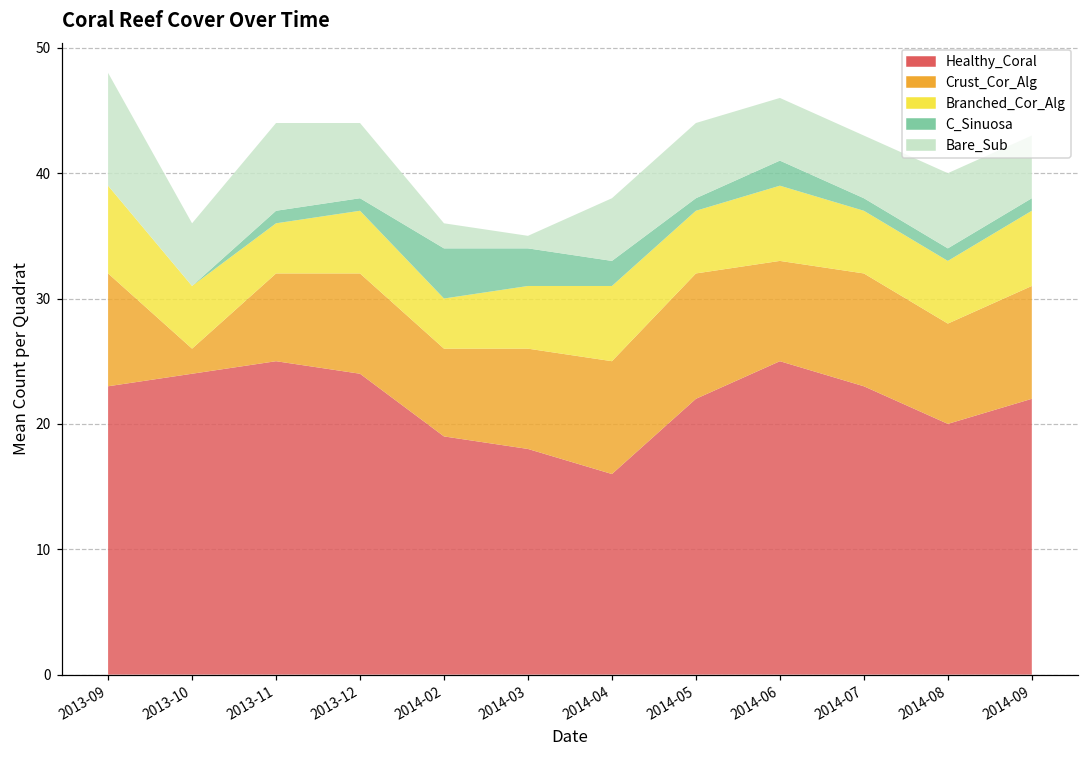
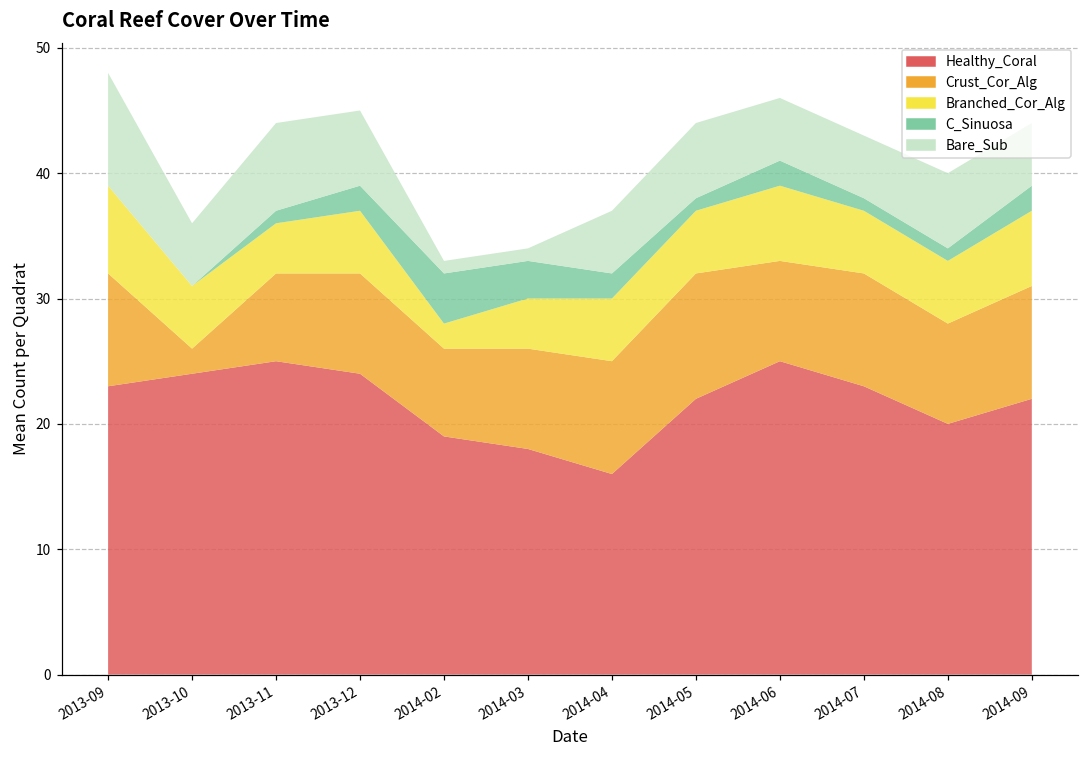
C_Sinuosa, 2013-12: 1 -> 2
Branched_Cor_Alg, 2014-02: 4 -> 2
Bare_Sub, 2014-02: 2 -> 1
Branched_Cor_Alg, 2014-03: 5 -> 4
Branched_Cor_Alg, 2014-04: 6 -> 5
C_Sinuosa, 2014-09: 1 -> 2
